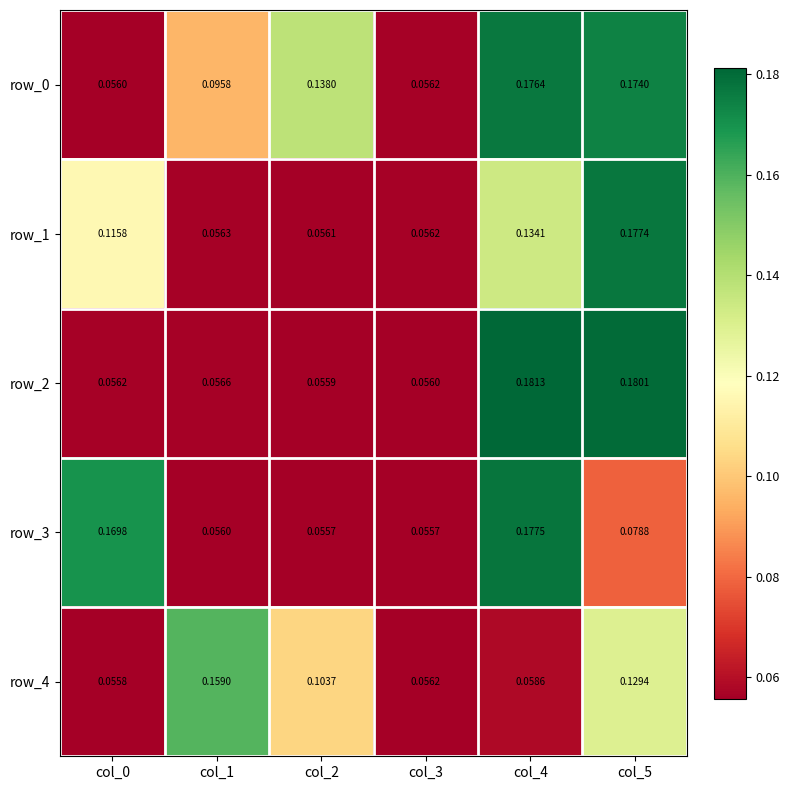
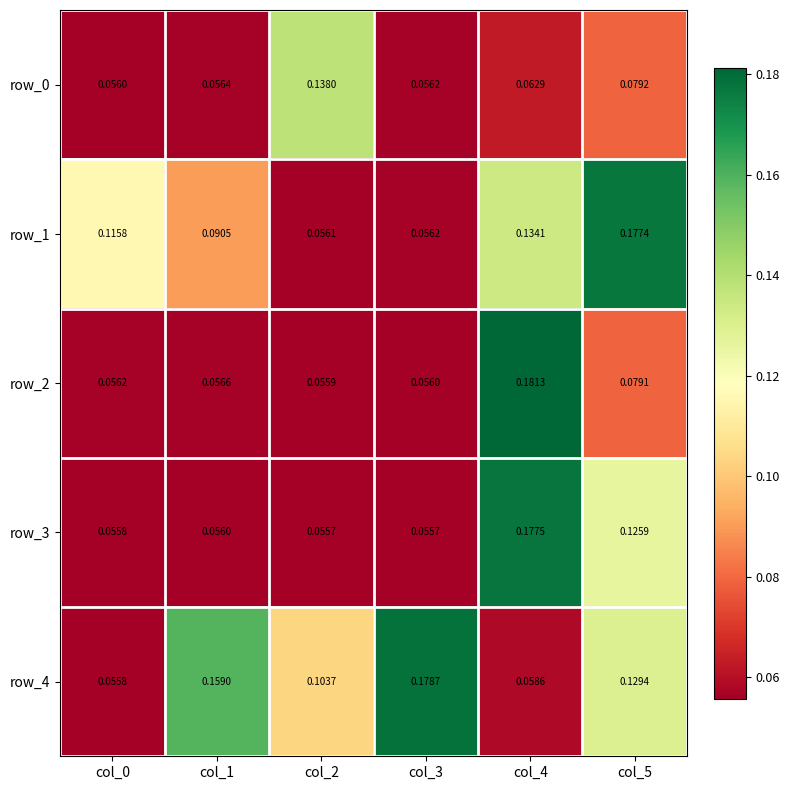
row_0, col_1: 0.0958 -> 0.0564
row_0, col_4: 0.1764 -> 0.0629
row_0, col_5: 0.1740 -> 0.0792
row_1, col_1: 0.0563 -> 0.0905
row_2, col_5: 0.1801 -> 0.0791
row_3, col_0: 0.1698 -> 0.0558
row_3, col_5: 0.0788 -> 0.1259
row_4, col_3: 0.0562 -> 0.1787
